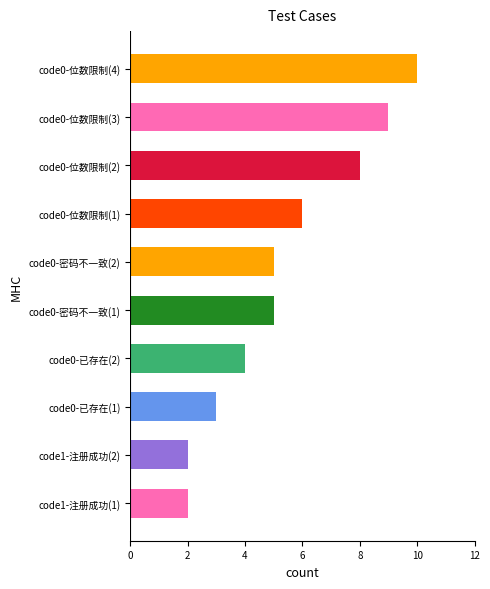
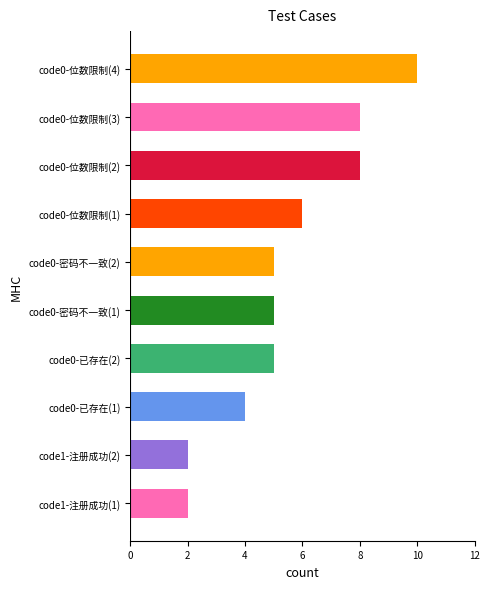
code0-位数限制(3): 9 -> 8
code0-已存在(2): 4 -> 5
code0-已存在(1): 3 -> 4
